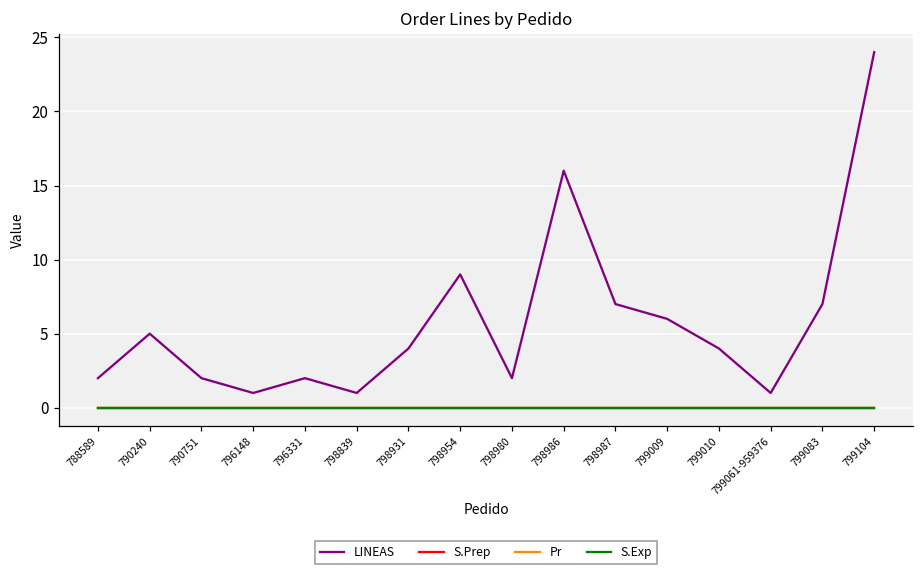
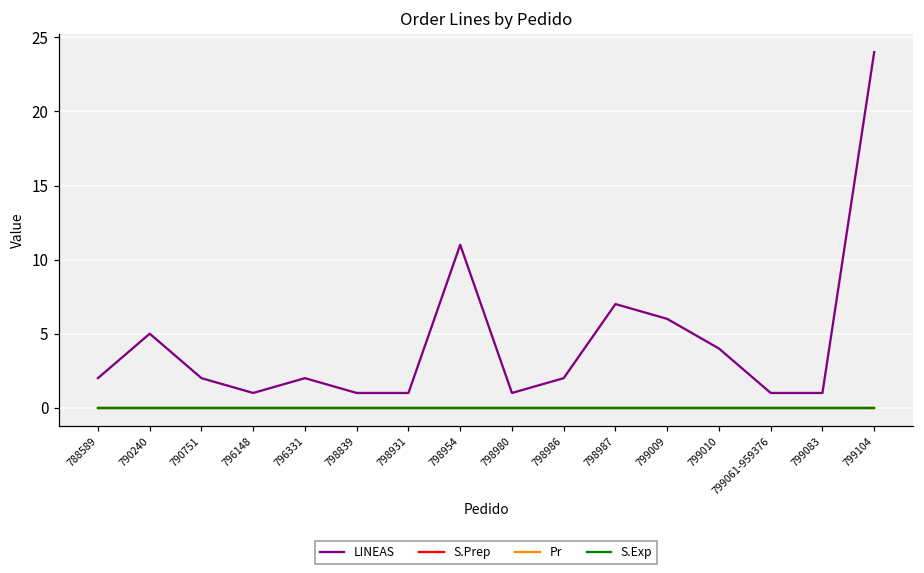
LINEAS, 798931: 4 -> 1
LINEAS, 798954: 9 -> 11
LINEAS, 798980: 2 -> 1
LINEAS, 798986: 16 -> 2
LINEAS, 799083: 7 -> 1
